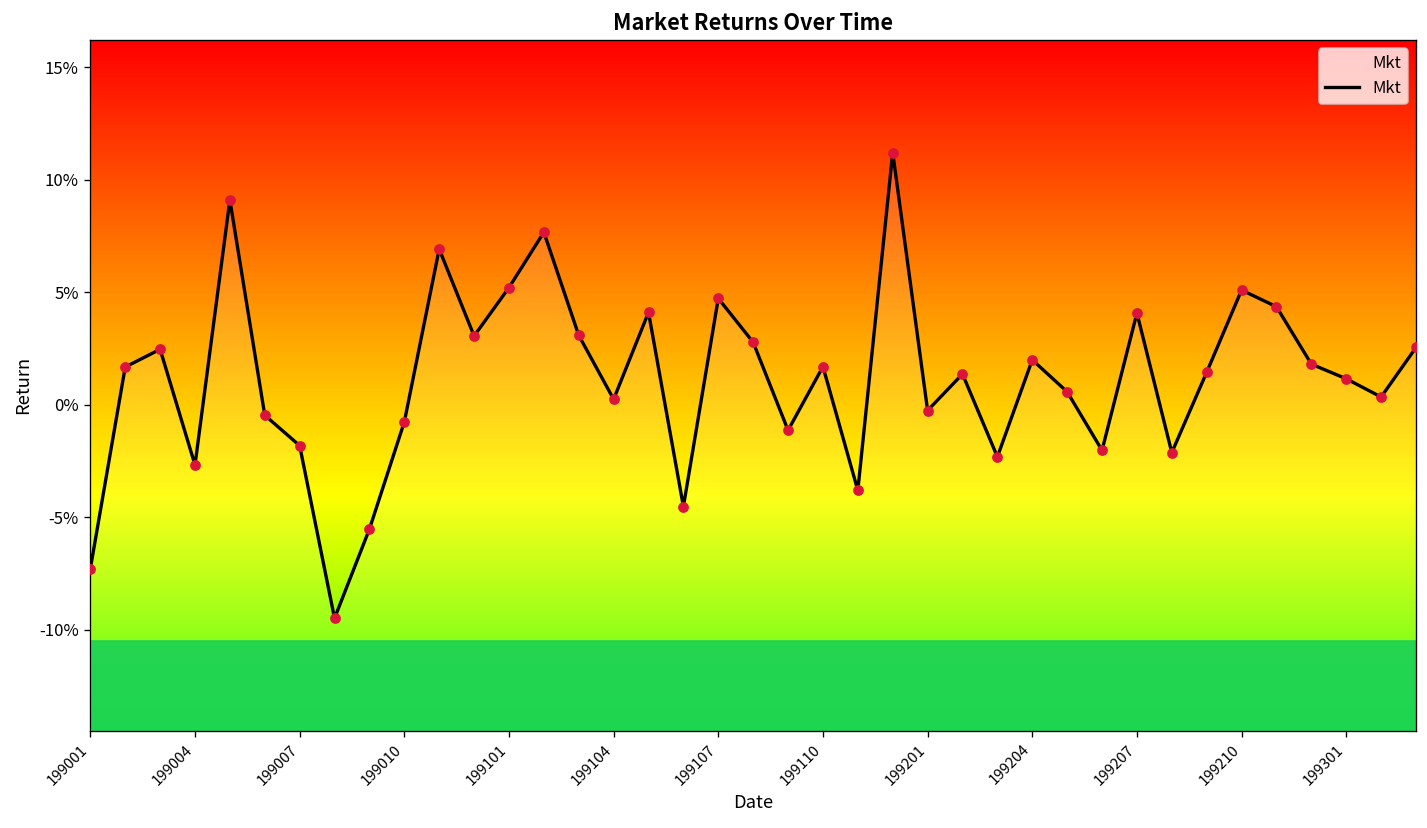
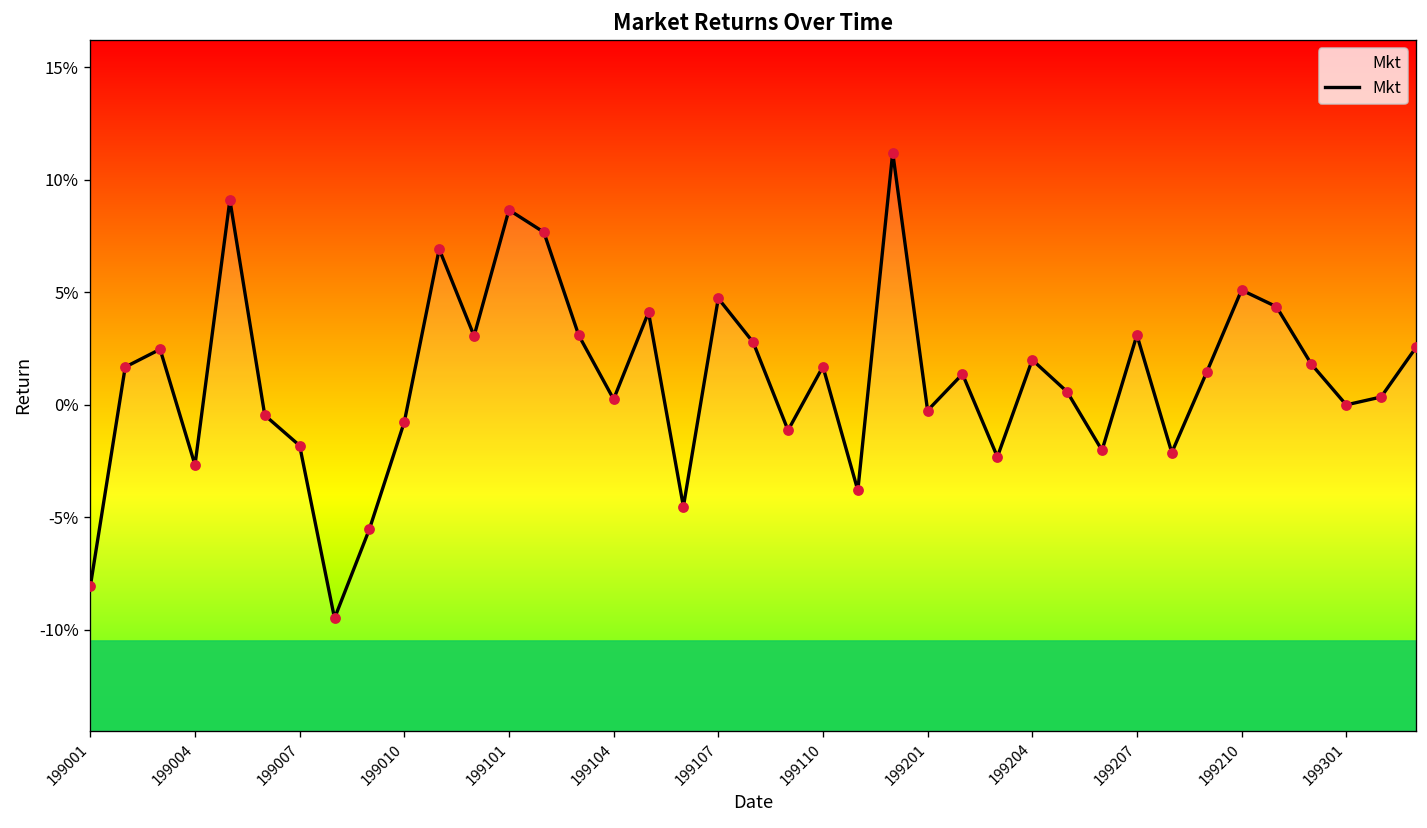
199001: -7.3% -> -8.1%
199101: 5.2% -> 8.7%
199207: 4.1% -> 3.1%
199301: 1.2% -> 0.0%
